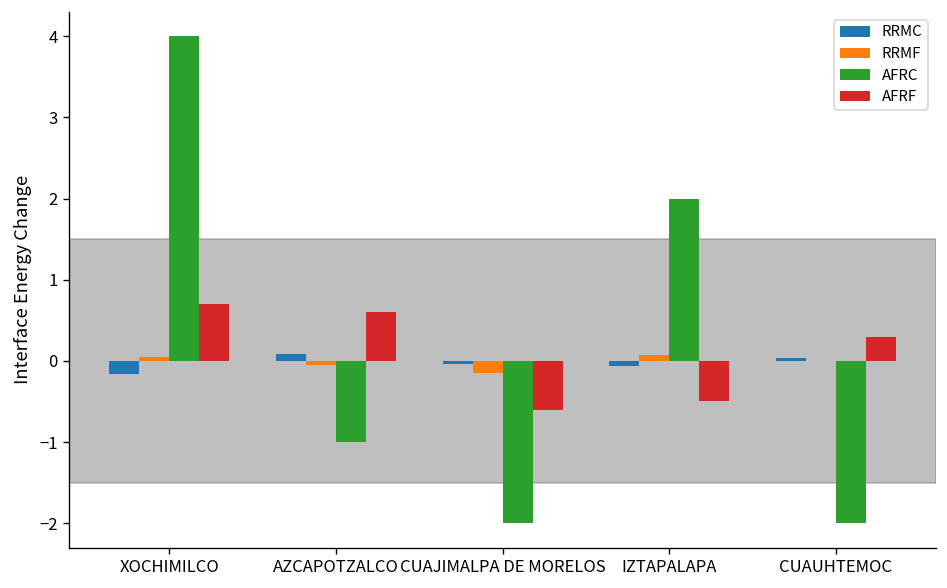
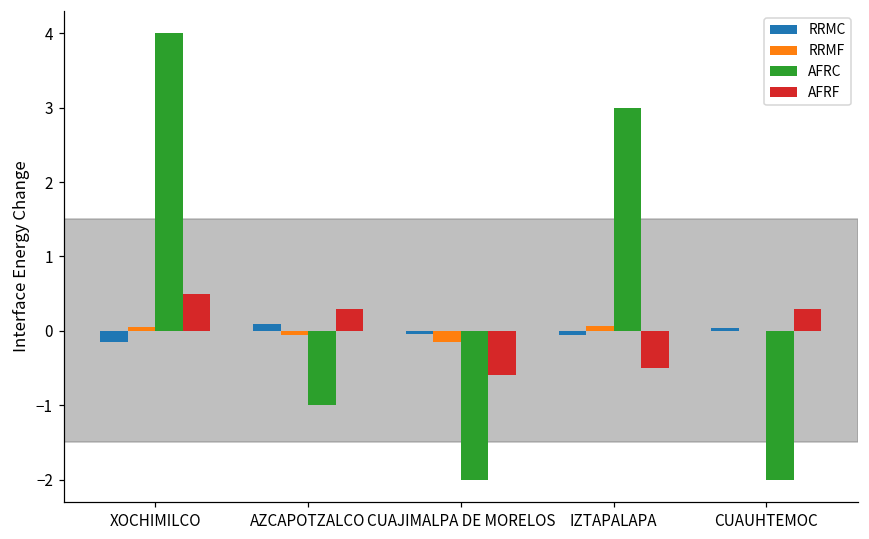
AFRF, XOCHIMILCO: 0.7 -> 0.5
AFRF, AZCAPOTZALCO: 0.6 -> 0.3
AFRC, IZTAPALAPA: 2.0 -> 3.0
